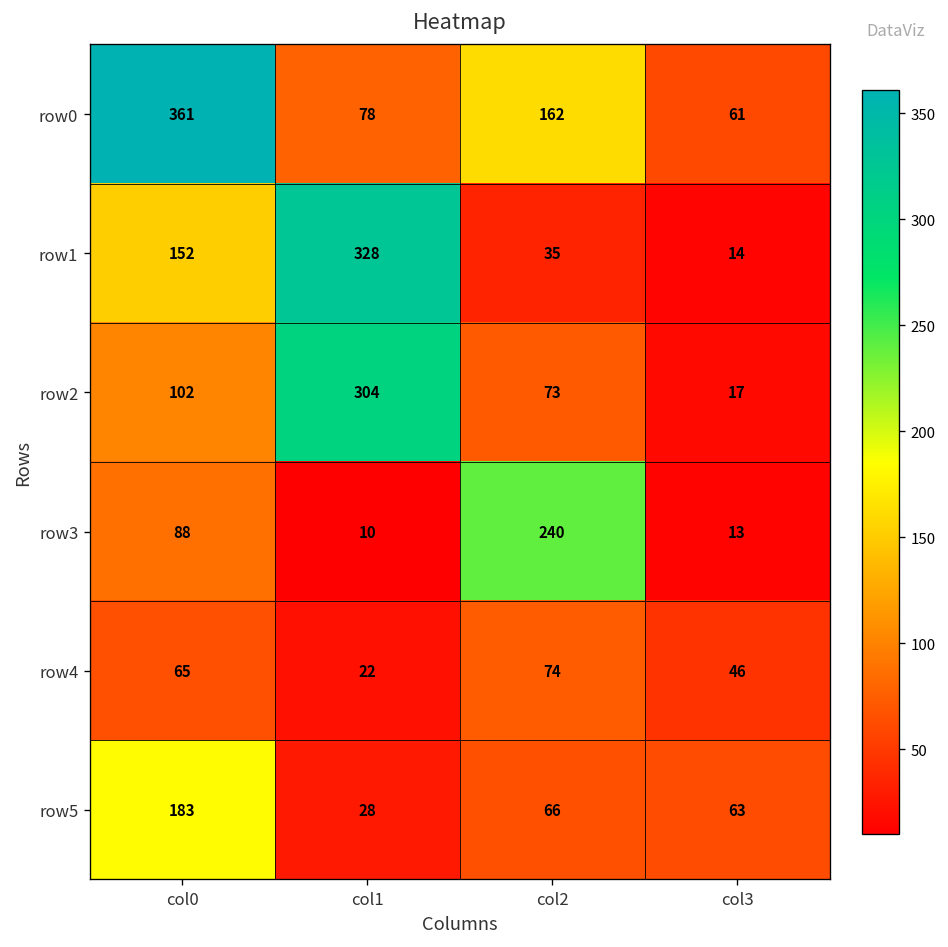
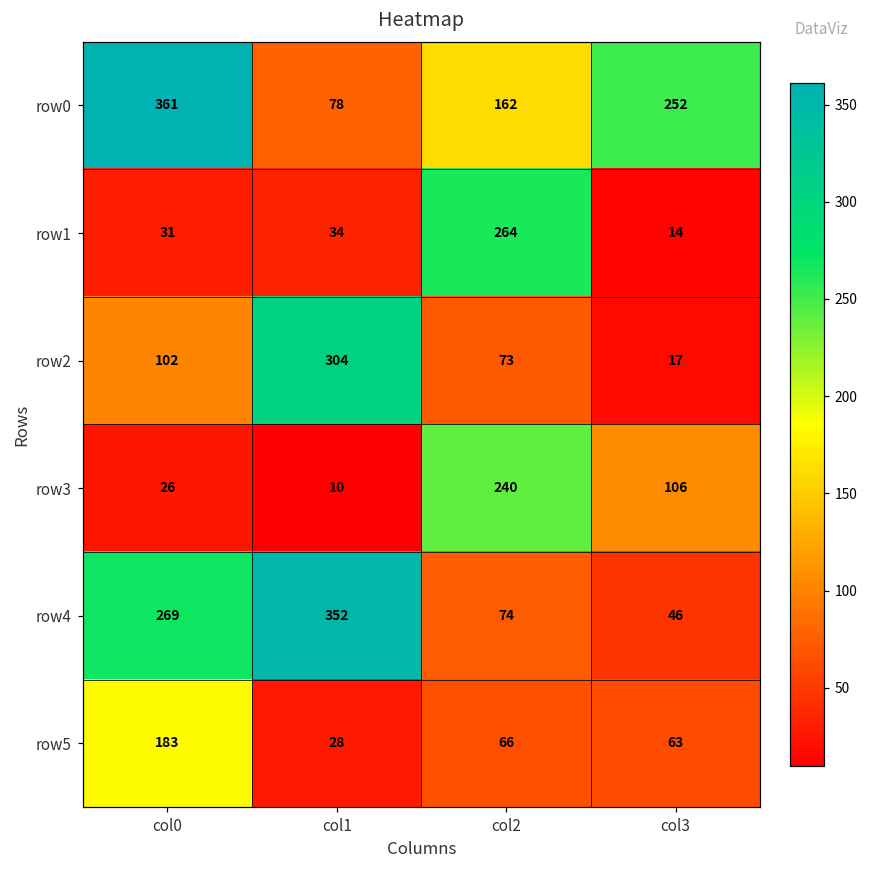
row0, col3: 61 -> 252
row1, col0: 152 -> 31
row1, col1: 328 -> 34
row1, col2: 35 -> 264
row3, col0: 88 -> 26
row3, col3: 13 -> 106
row4, col0: 65 -> 269
row4, col1: 22 -> 352
